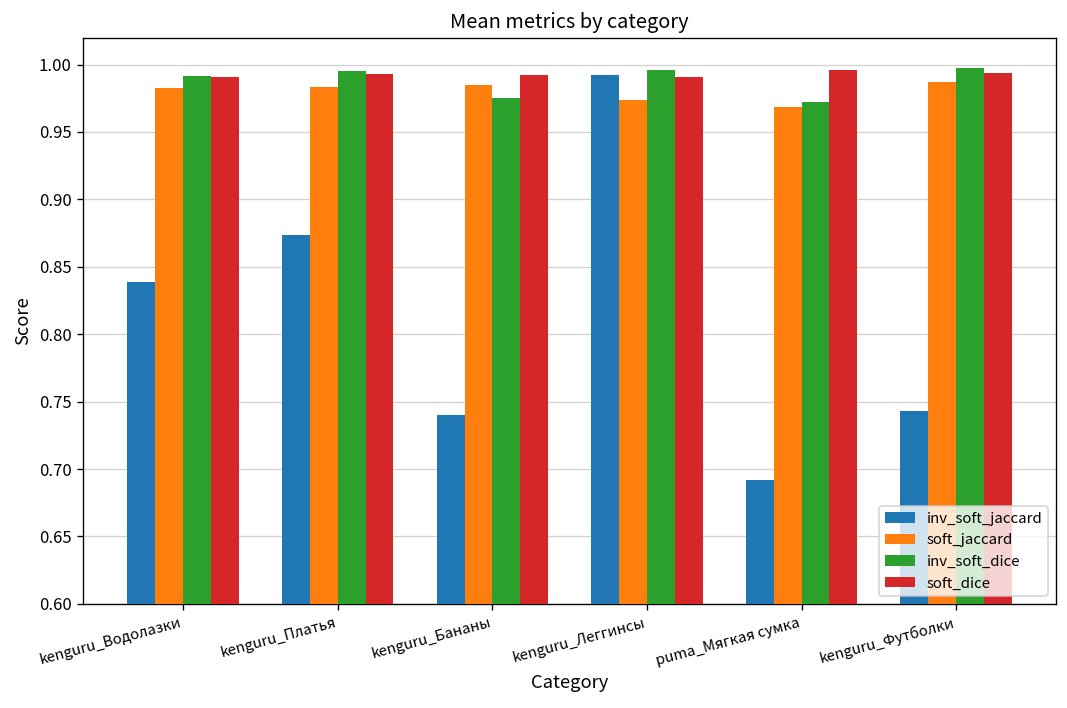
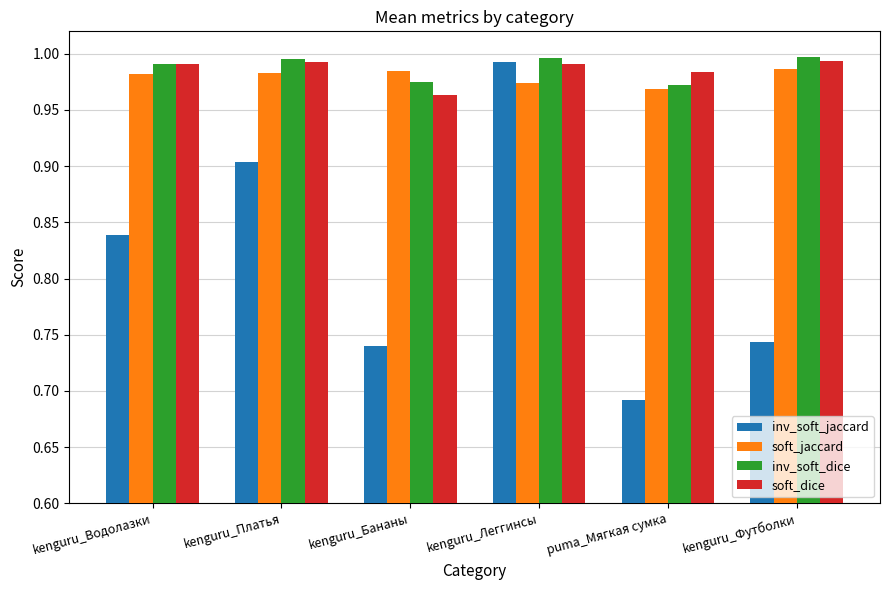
inv_soft_jaccard, kenguru_Платья: 0.874 -> 0.904
soft_dice, kenguru_Бананы: 0.992 -> 0.964
soft_dice, puma_Мягкая сумка: 0.996 -> 0.984
